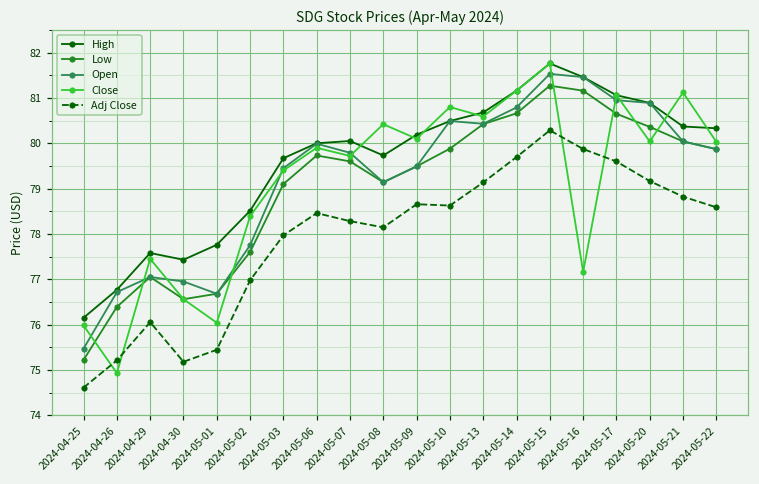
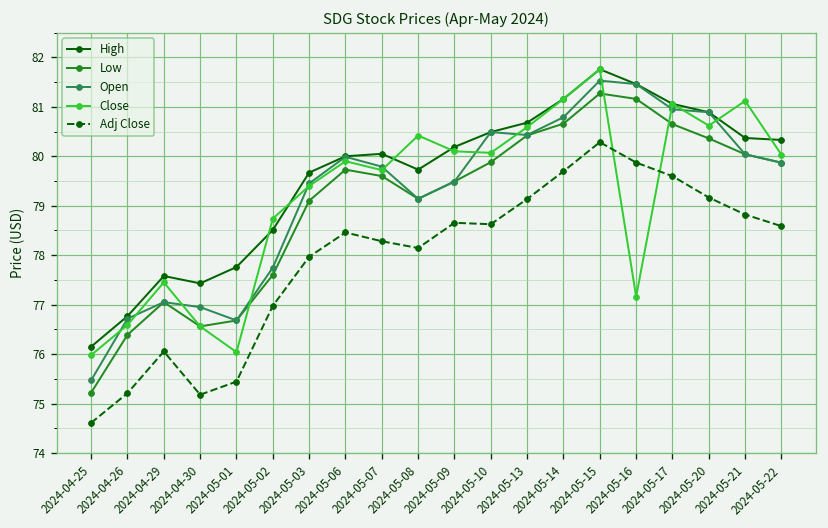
Close, 2024-04-26: 74.9 -> 76.6
Close, 2024-05-02: 78.4 -> 78.7
Close, 2024-05-10: 80.8 -> 80.1
Close, 2024-05-20: 80.0 -> 80.6
